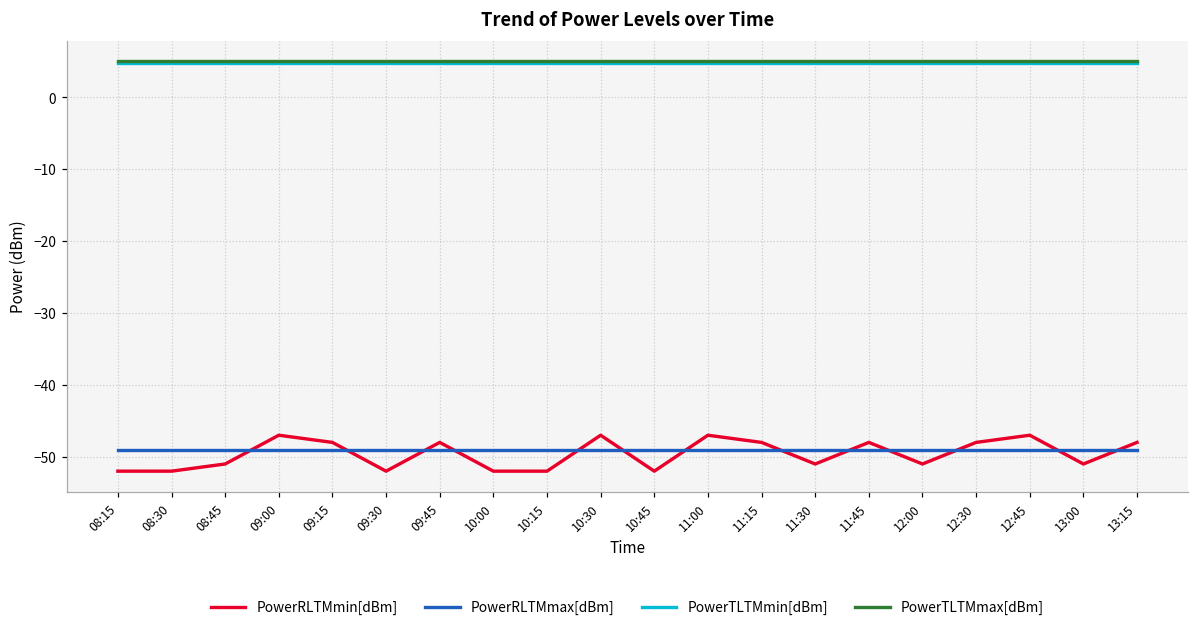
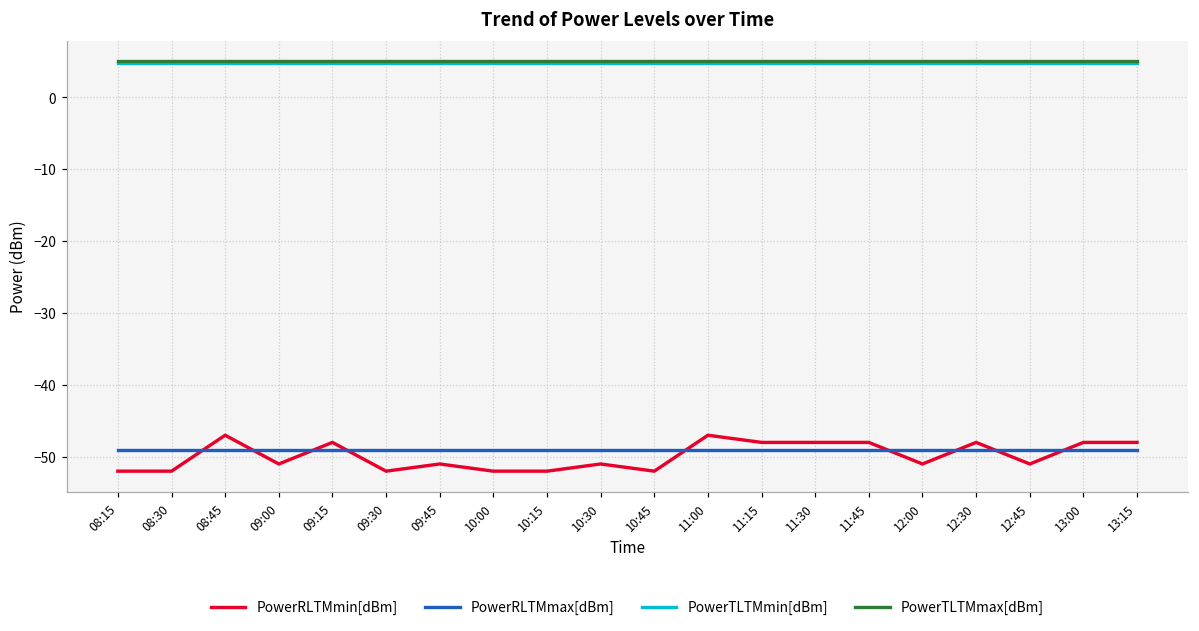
PowerRLTMmin[dBm], 08:45: -51 -> -47
PowerRLTMmin[dBm], 09:00: -47 -> -51
PowerRLTMmin[dBm], 09:45: -48 -> -51
PowerRLTMmin[dBm], 10:30: -47 -> -51
PowerRLTMmin[dBm], 11:30: -51 -> -48
PowerRLTMmin[dBm], 12:45: -47 -> -51
PowerRLTMmin[dBm], 13:00: -51 -> -48
